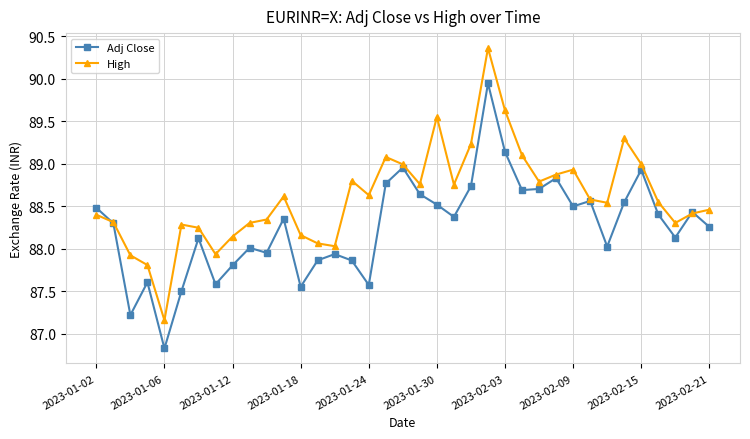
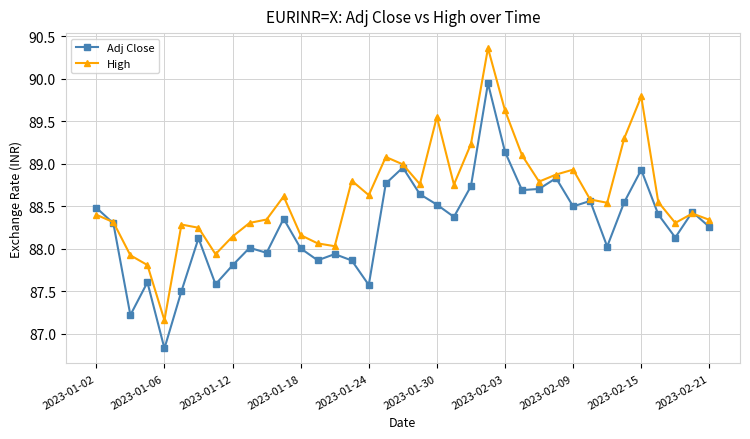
Adj Close, 2023-01-18: 87.6 -> 88.0
High, 2023-02-15: 89.0 -> 89.8
High, 2023-02-21: 88.5 -> 88.3
